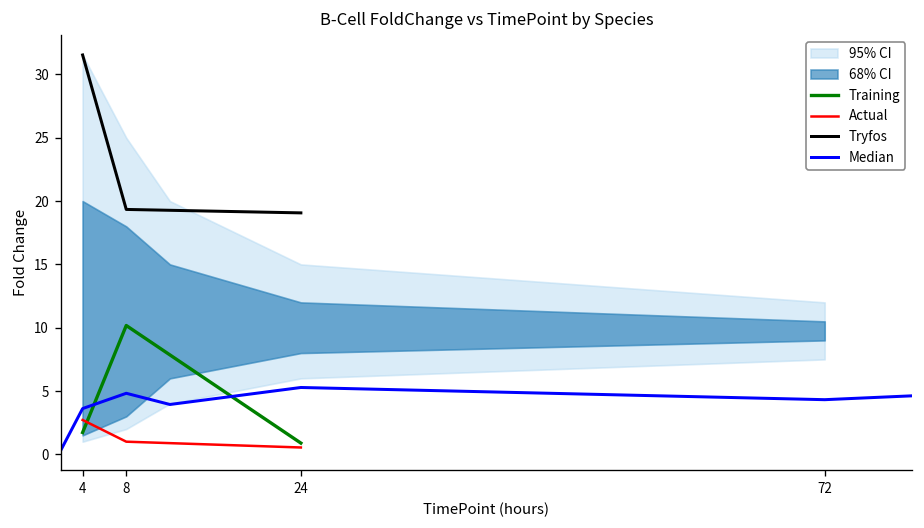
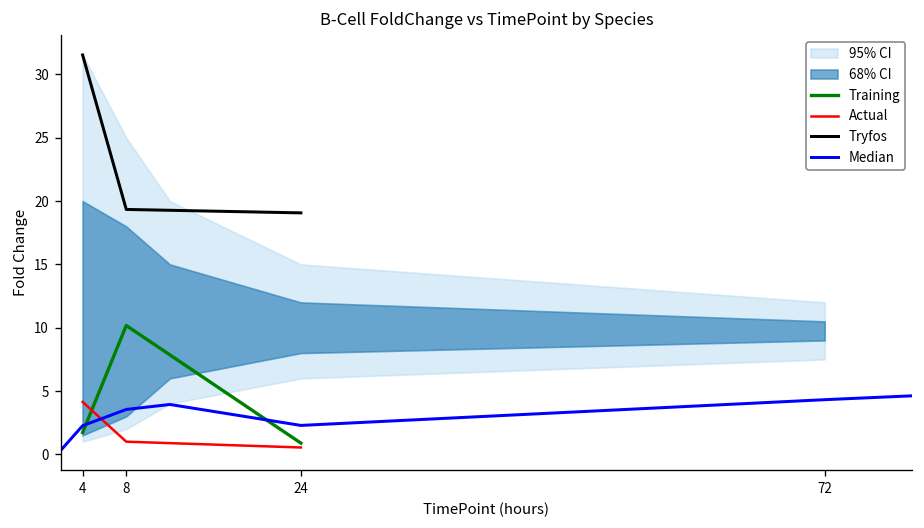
Actual, 4: 2.7 -> 4.1
Median, 4: 3.6 -> 2.3
Median, 8: 4.8 -> 3.5
Median, 24: 5.3 -> 2.3
